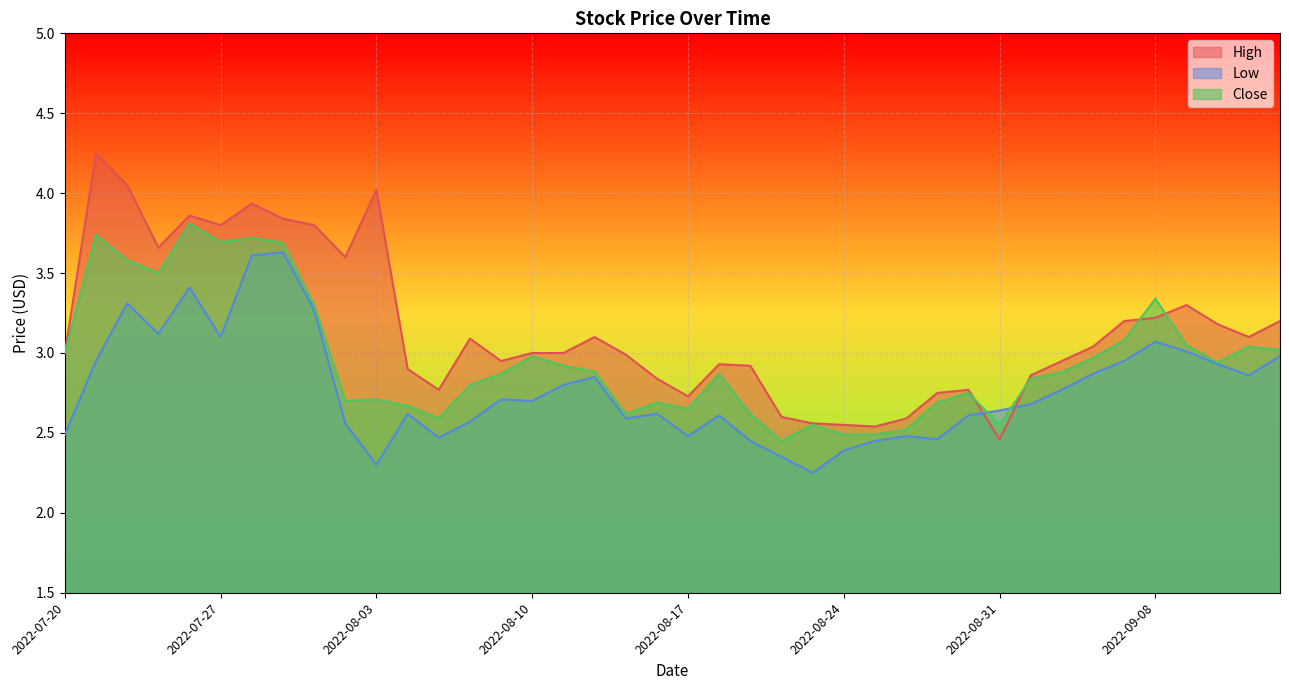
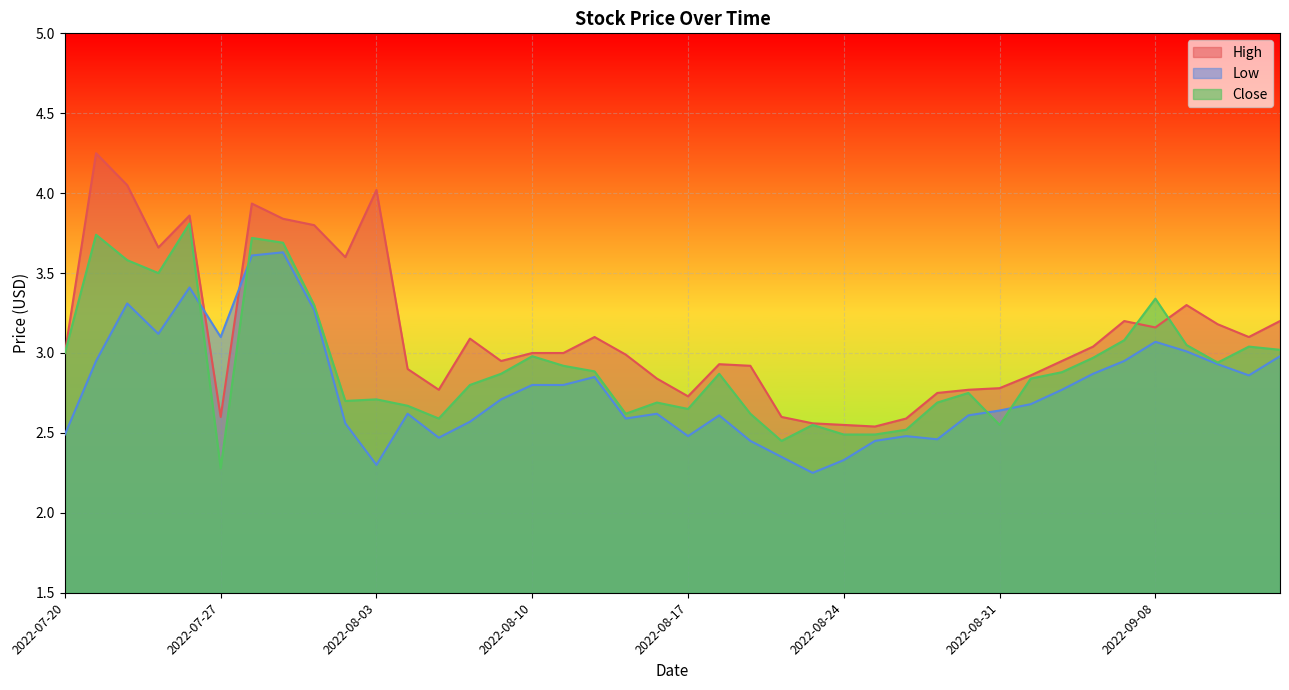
High, 2022-07-27: 3.8 -> 2.6
Close, 2022-07-27: 3.69 -> 2.28
Low, 2022-08-10: 2.7 -> 2.8
Low, 2022-08-24: 2.39 -> 2.33
High, 2022-08-31: 2.46 -> 2.78
High, 2022-09-08: 3.22 -> 3.16
